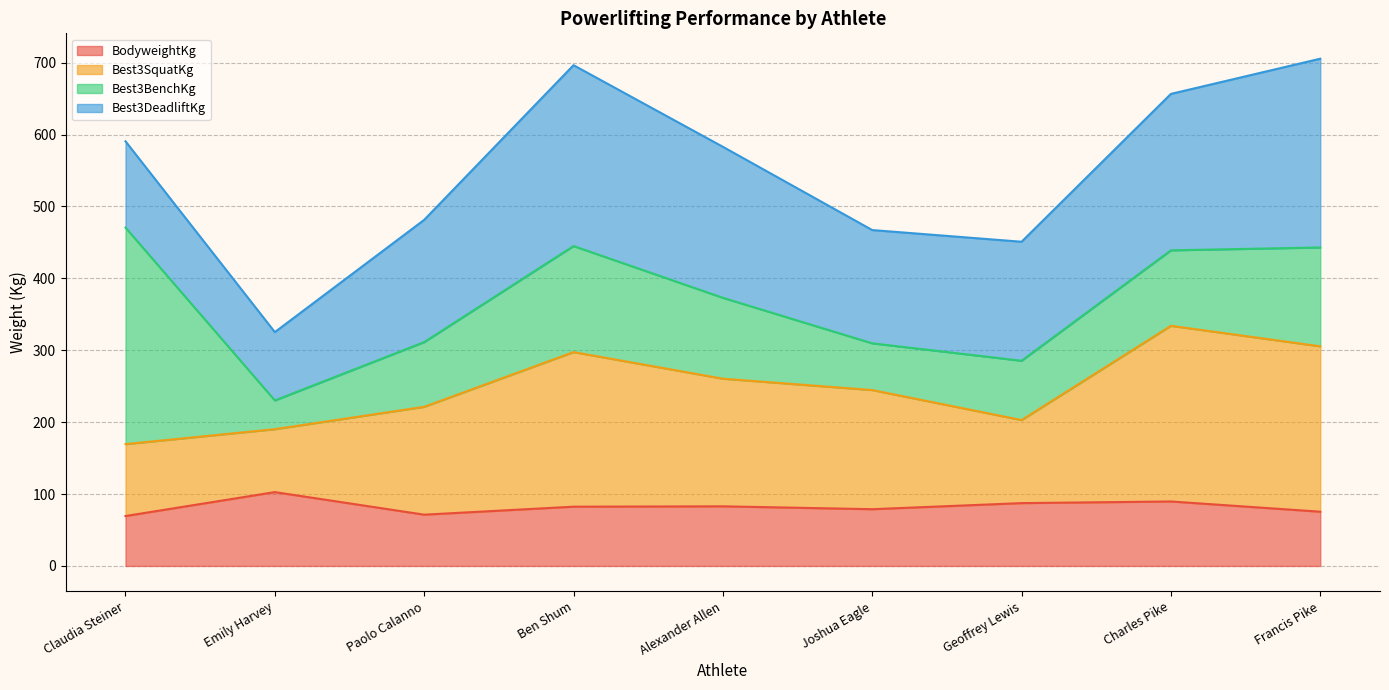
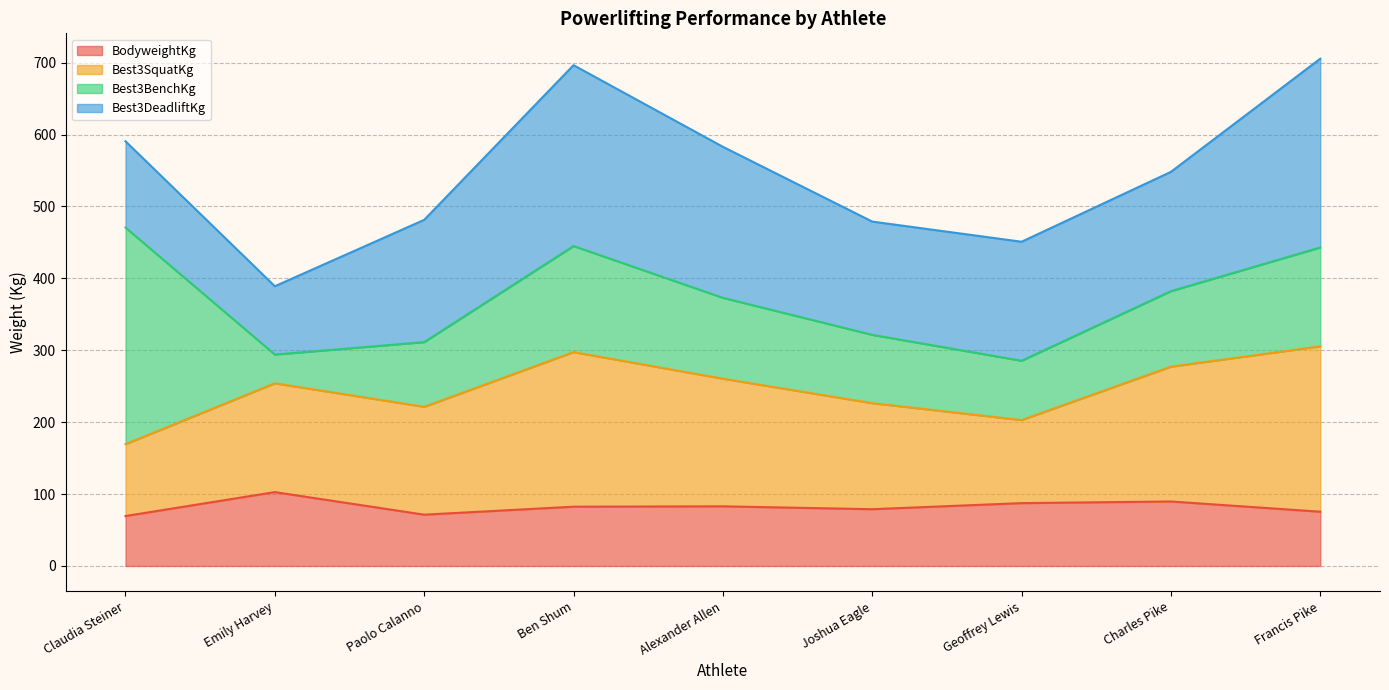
Best3SquatKg, Emily Harvey: 90 -> 150
Best3SquatKg, Joshua Eagle: 170 -> 150
Best3BenchKg, Joshua Eagle: 70 -> 100
Best3SquatKg, Charles Pike: 240 -> 190
Best3DeadliftKg, Charles Pike: 220 -> 170
